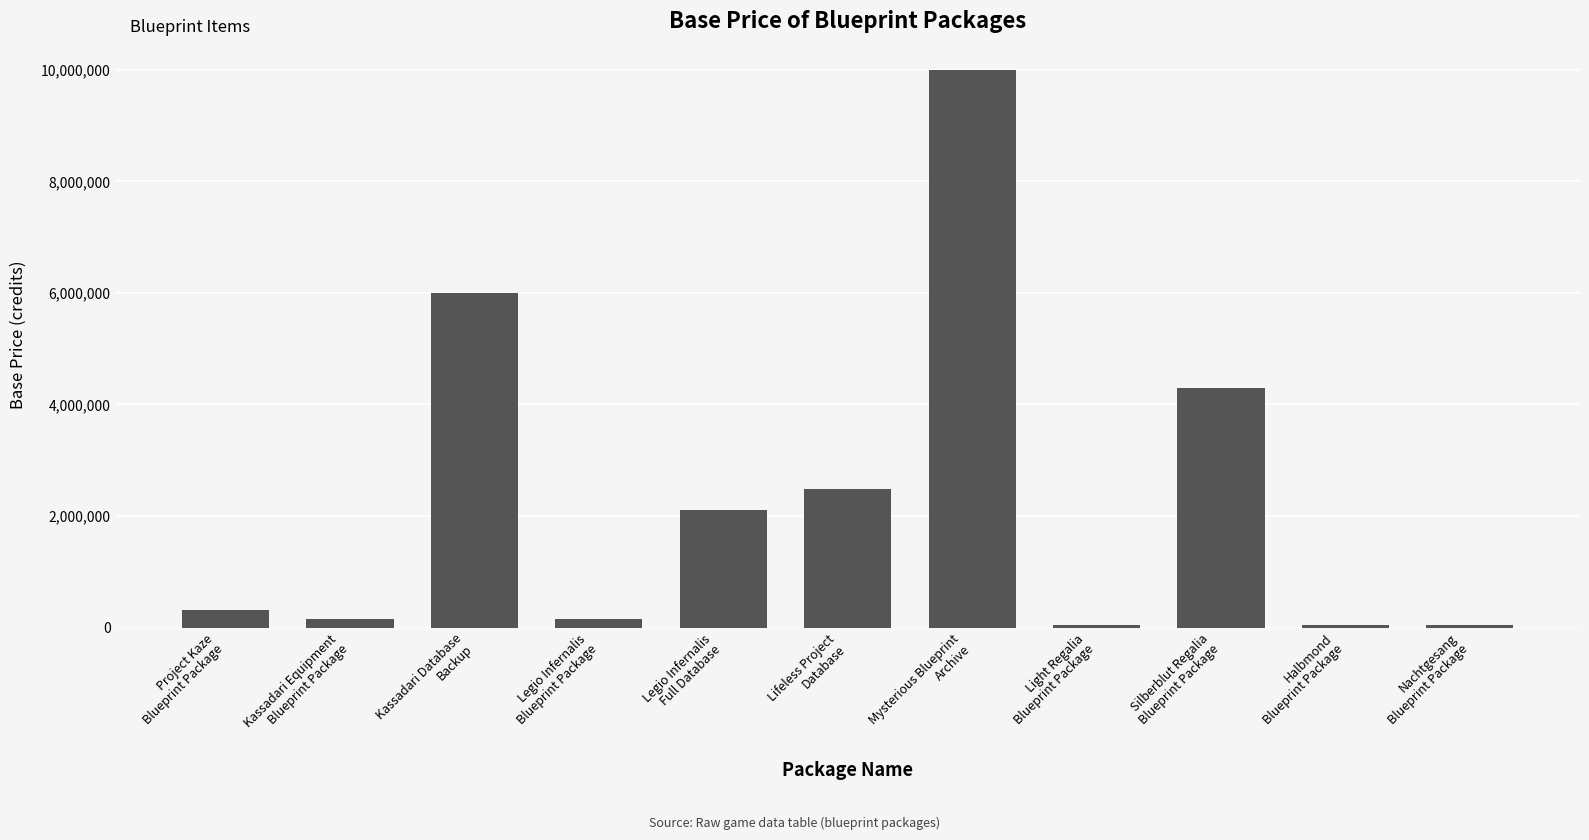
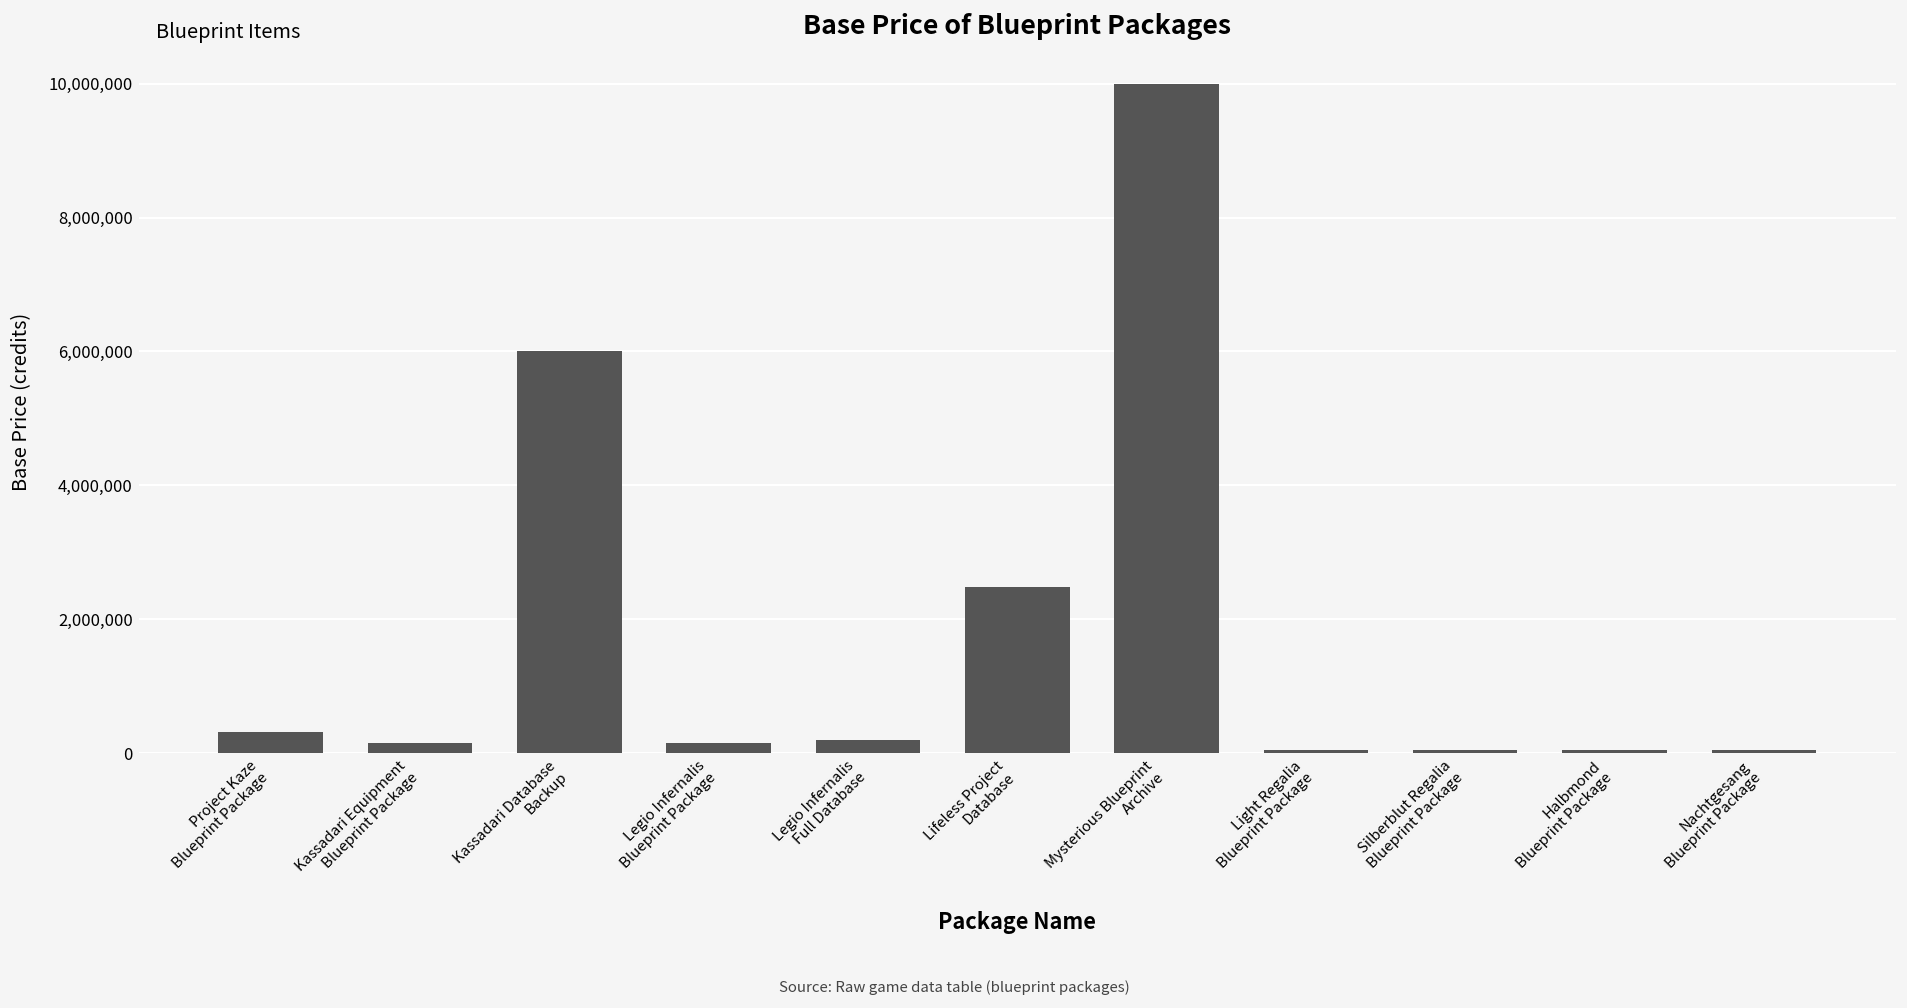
Legio Infernalis Full Database: 2,100,000 -> 200,000
Silberblut Regalia Blueprint Package: 4,300,000 -> 100,000
